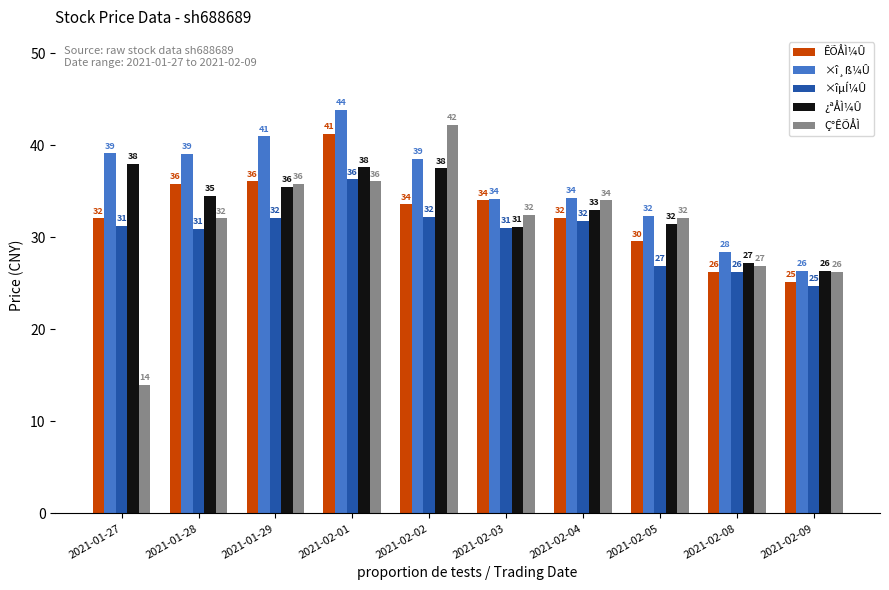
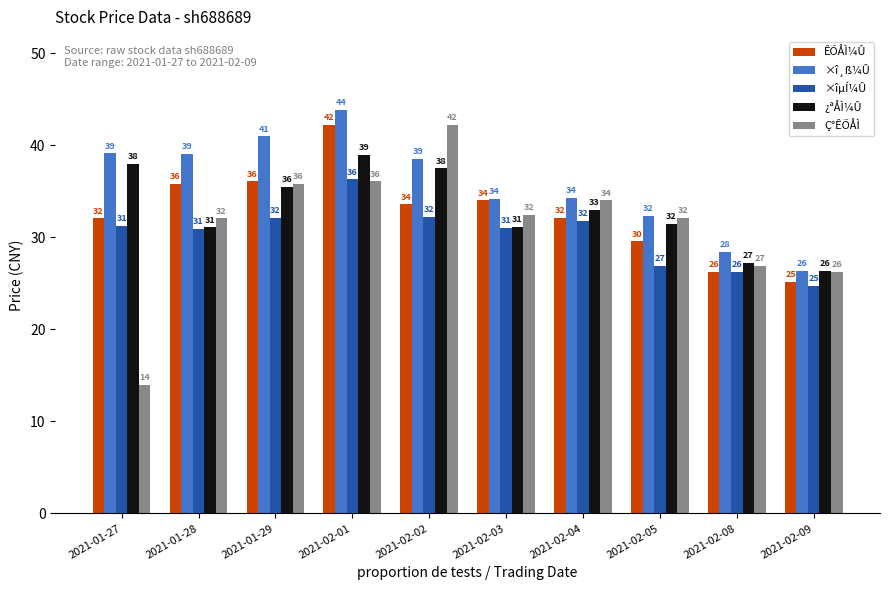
¿ªÅÌ¼Û, 2021-01-28: 35 -> 31
ÊÕÅÌ¼Û, 2021-02-01: 41 -> 42
¿ªÅÌ¼Û, 2021-02-01: 38 -> 39
